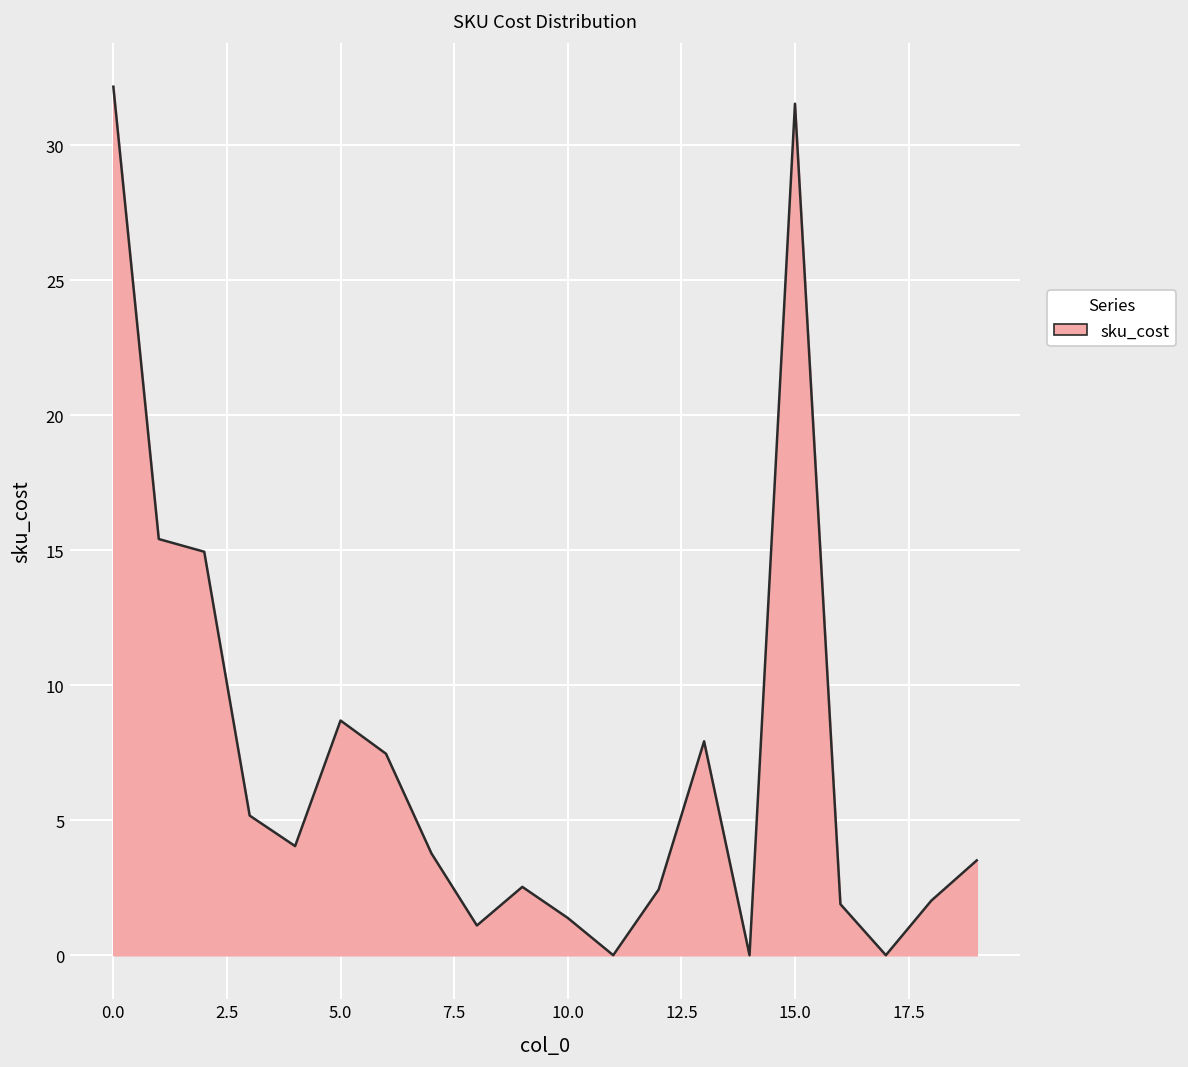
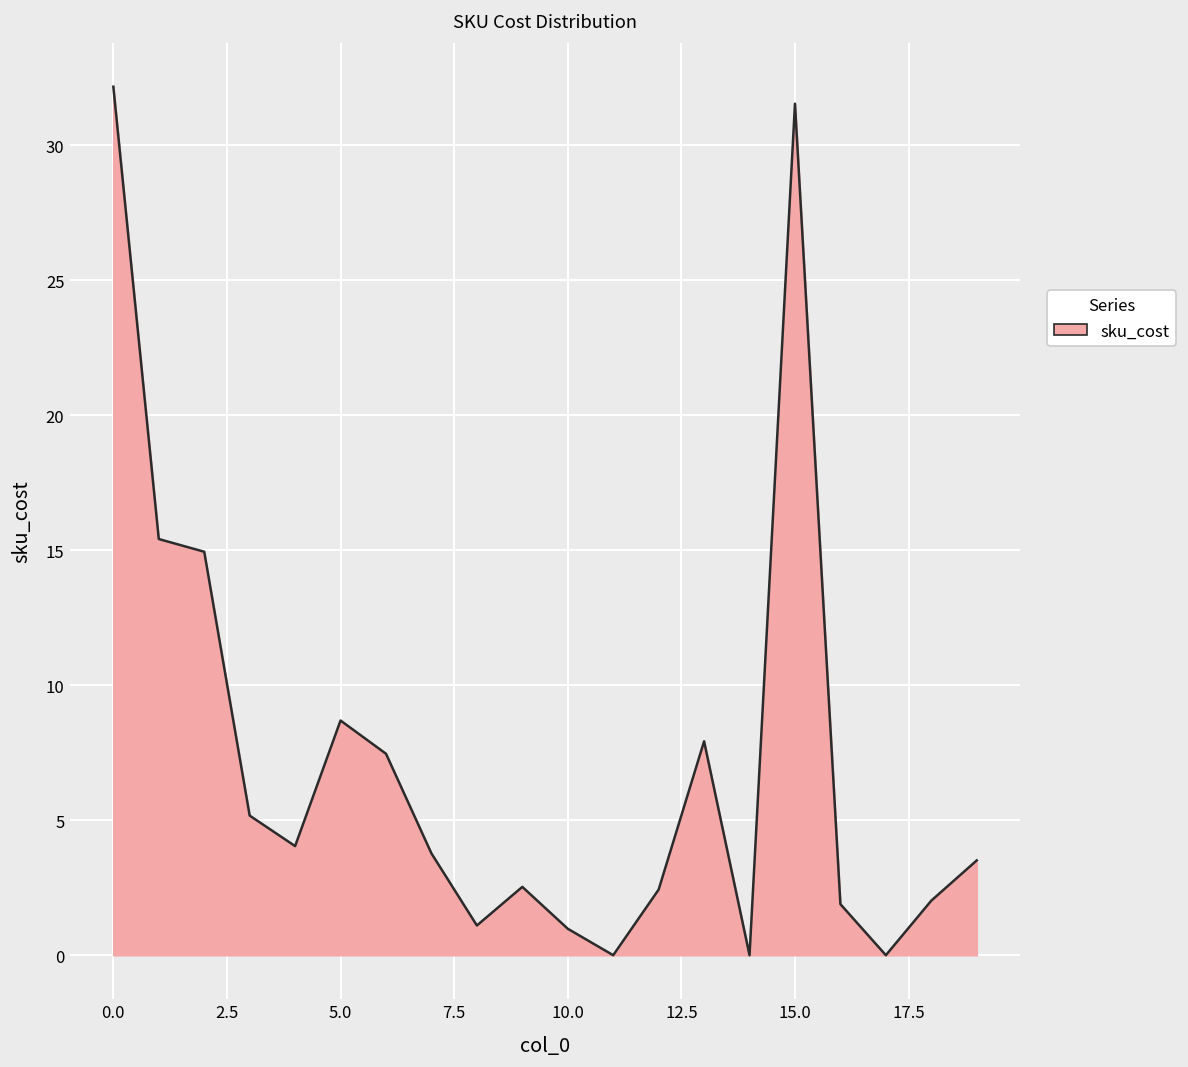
10.0: 1.4 -> 1.0
